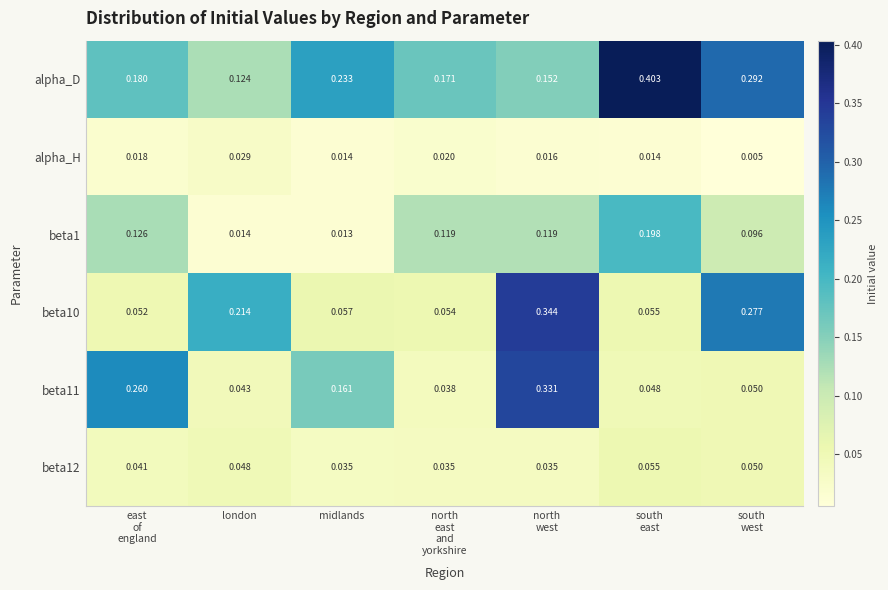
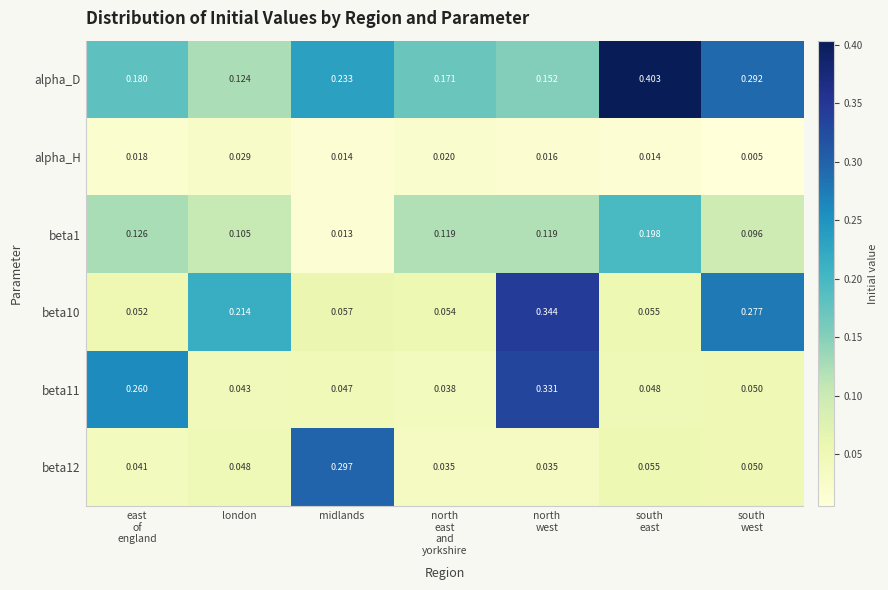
beta1, london: 0.014 -> 0.105
beta11, midlands: 0.161 -> 0.047
beta12, midlands: 0.035 -> 0.297
